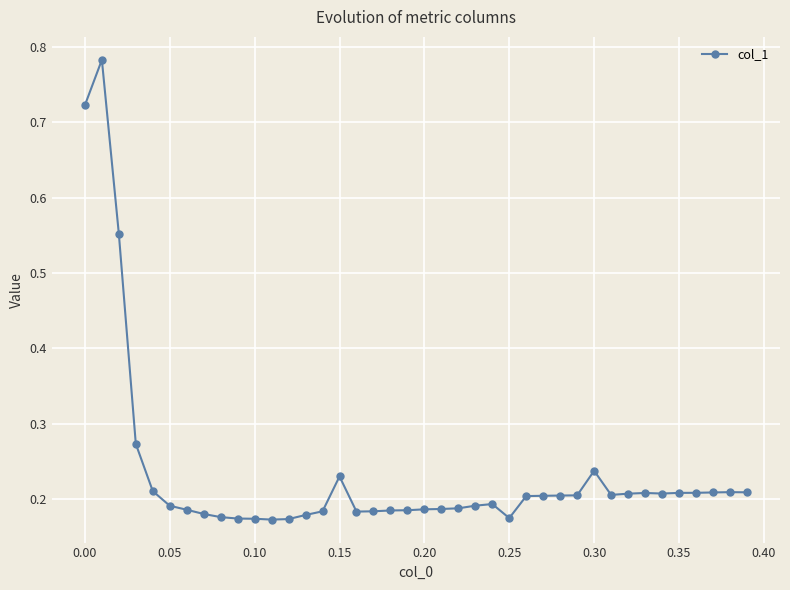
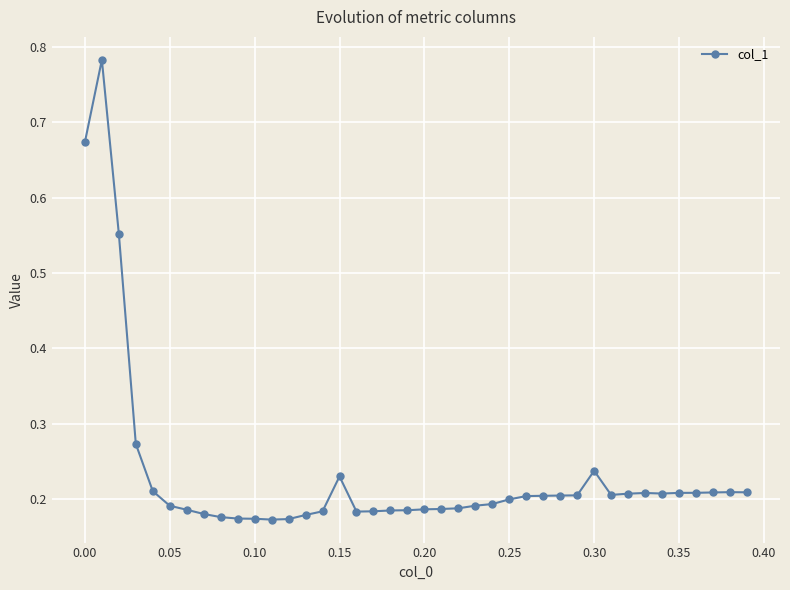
0.00: 0.72 -> 0.67
0.25: 0.17 -> 0.20
